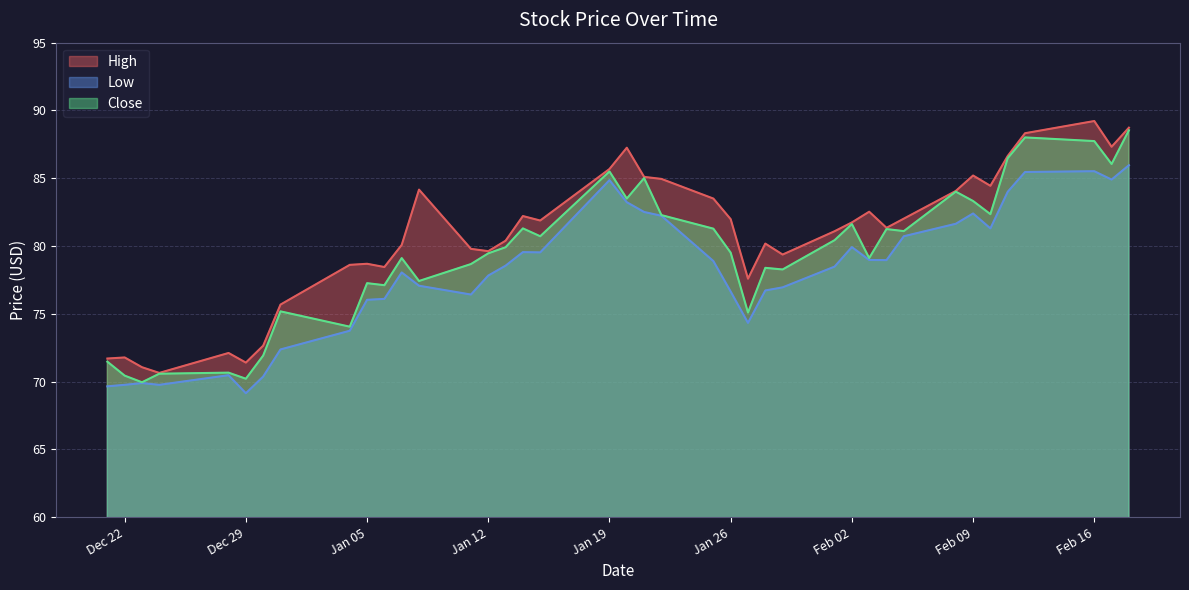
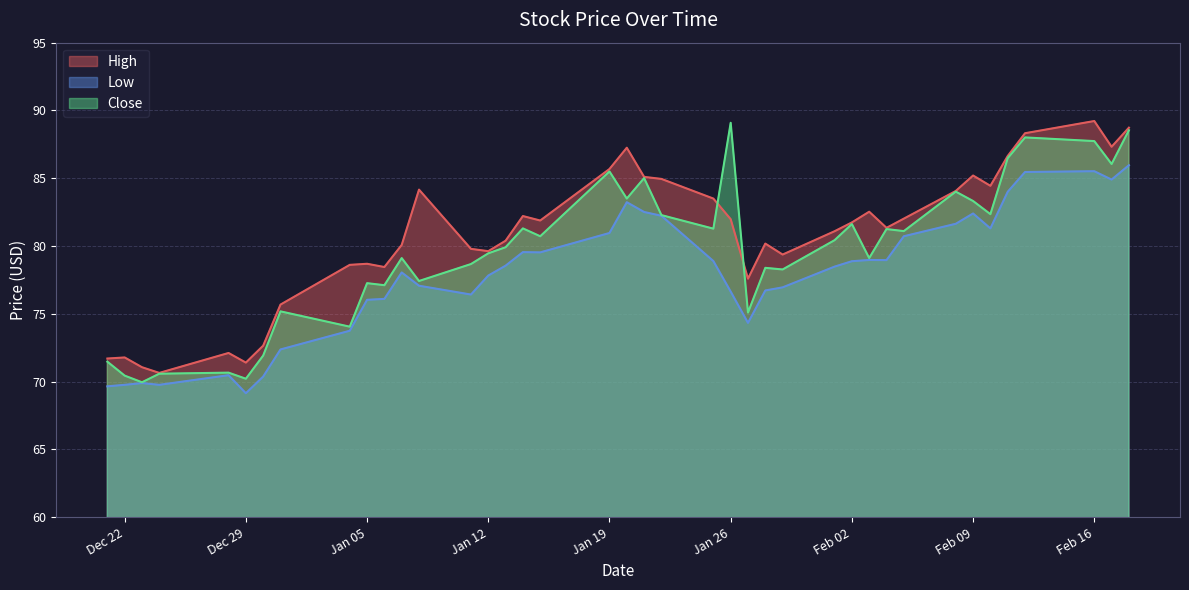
Low, Jan 19: 84.9 -> 81.0
Close, Jan 26: 79.5 -> 89.1
Low, Feb 02: 79.9 -> 78.9
